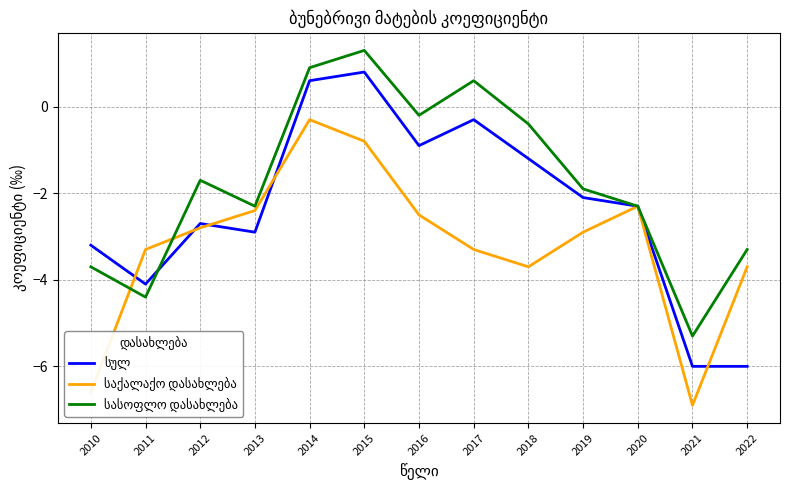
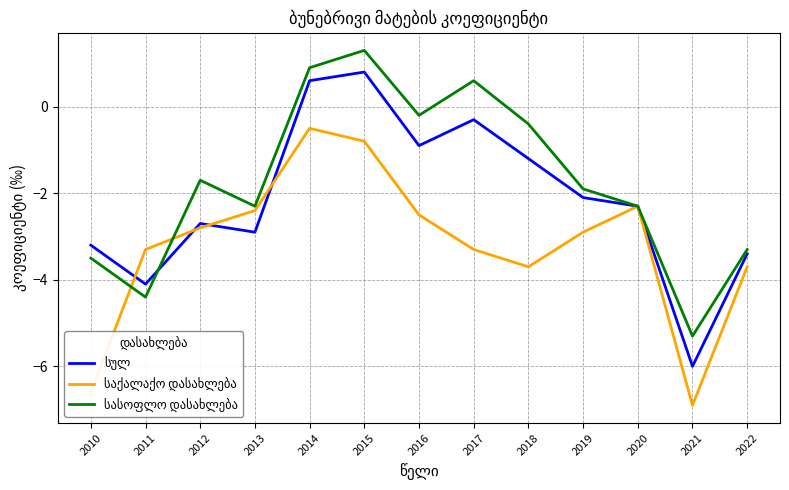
სასოფლო დასახლება, 2010: -3.7 -> -3.5
საქალაქო დასახლება, 2014: -0.3 -> -0.5
სულ, 2022: -6.0 -> -3.4
